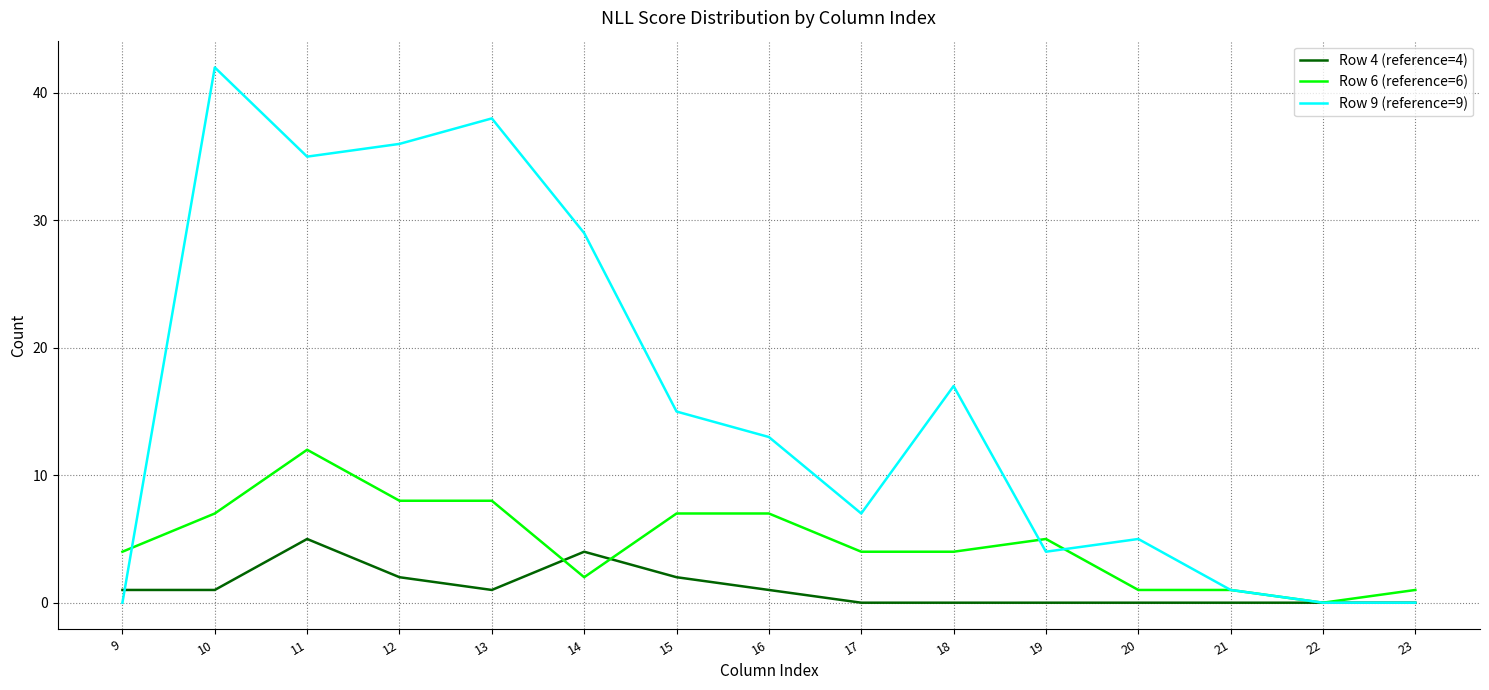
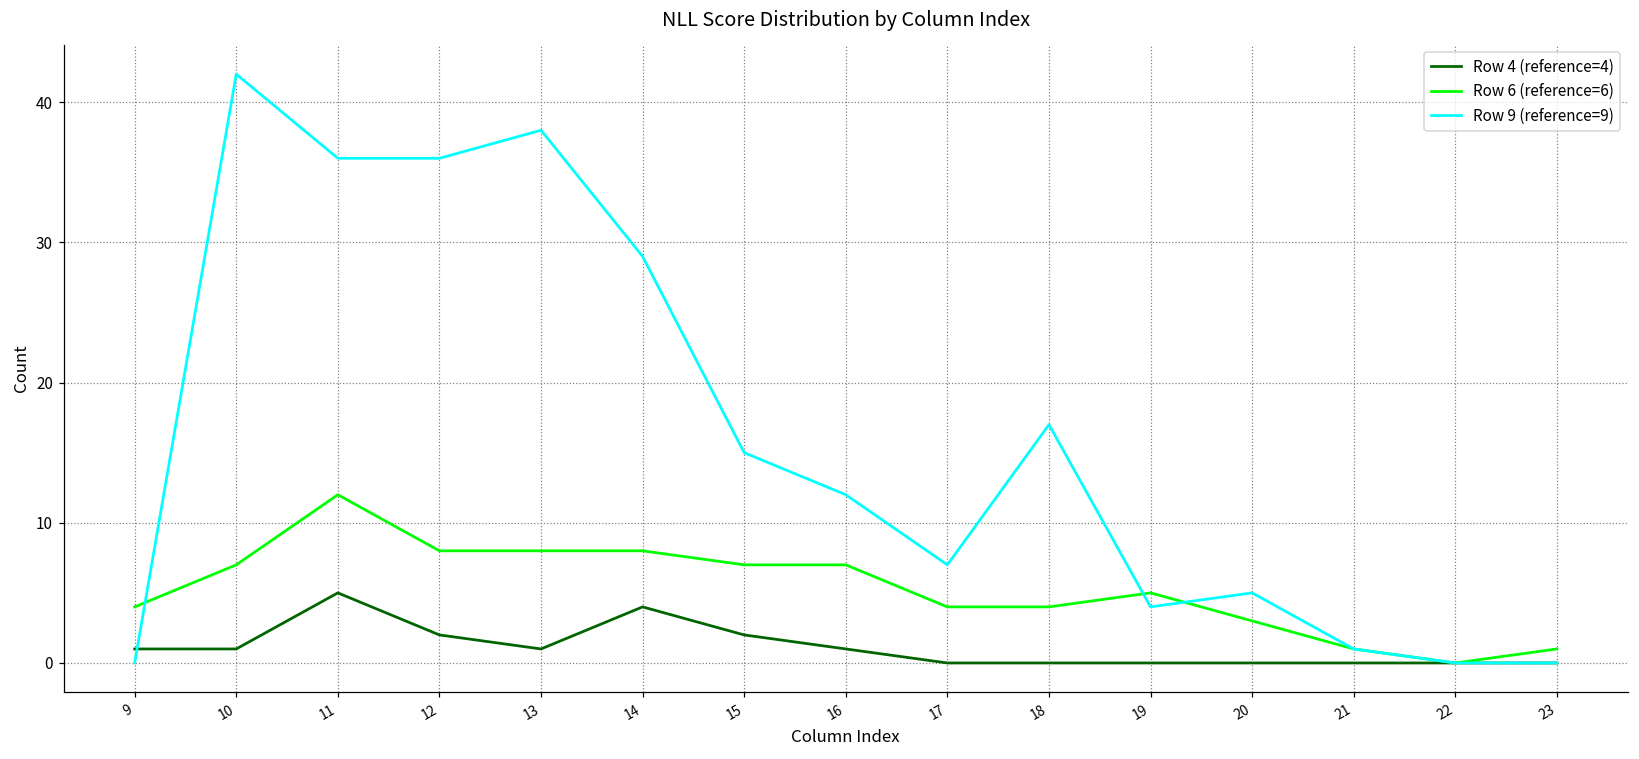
Row 9 (reference=9), 11: 35 -> 36
Row 6 (reference=6), 14: 2 -> 8
Row 9 (reference=9), 16: 13 -> 12
Row 6 (reference=6), 20: 1 -> 3
